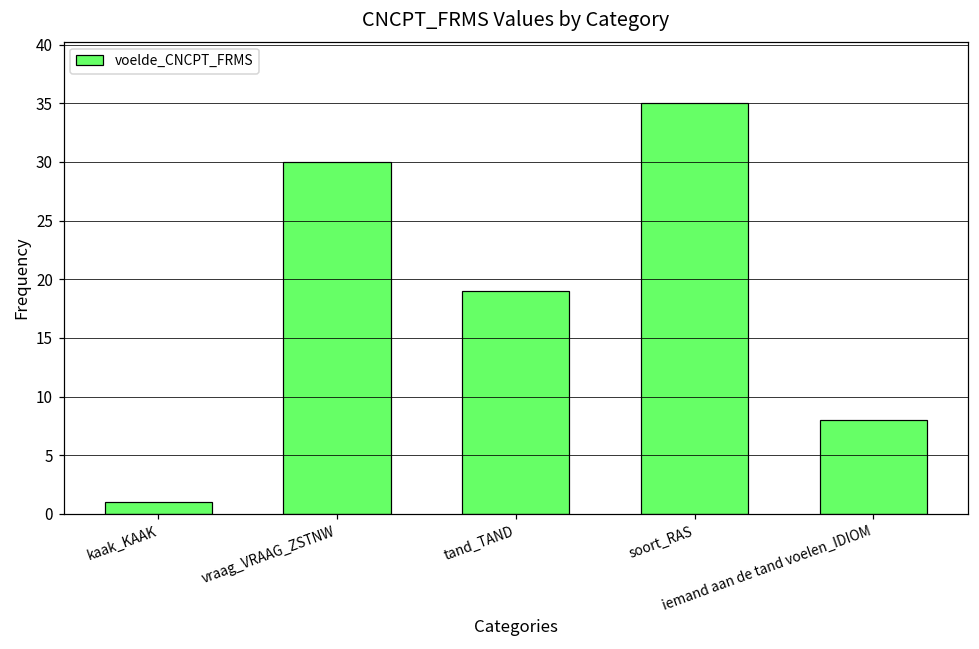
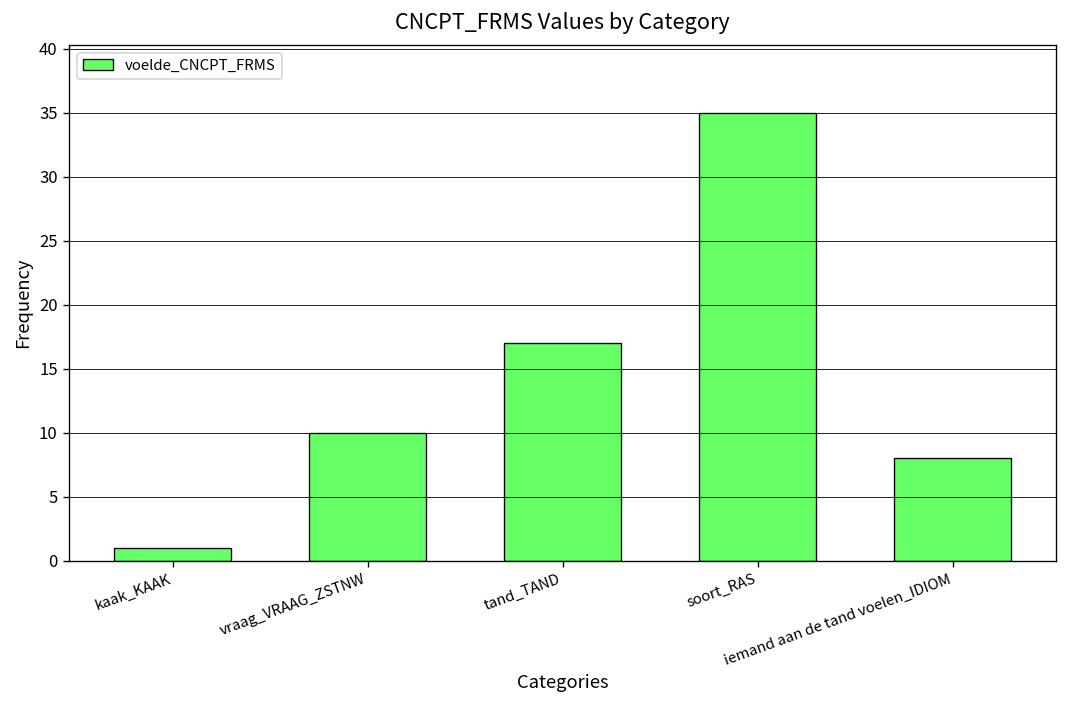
vraag_VRAAG_ZSTNW: 30 -> 10
tand_TAND: 19 -> 17
